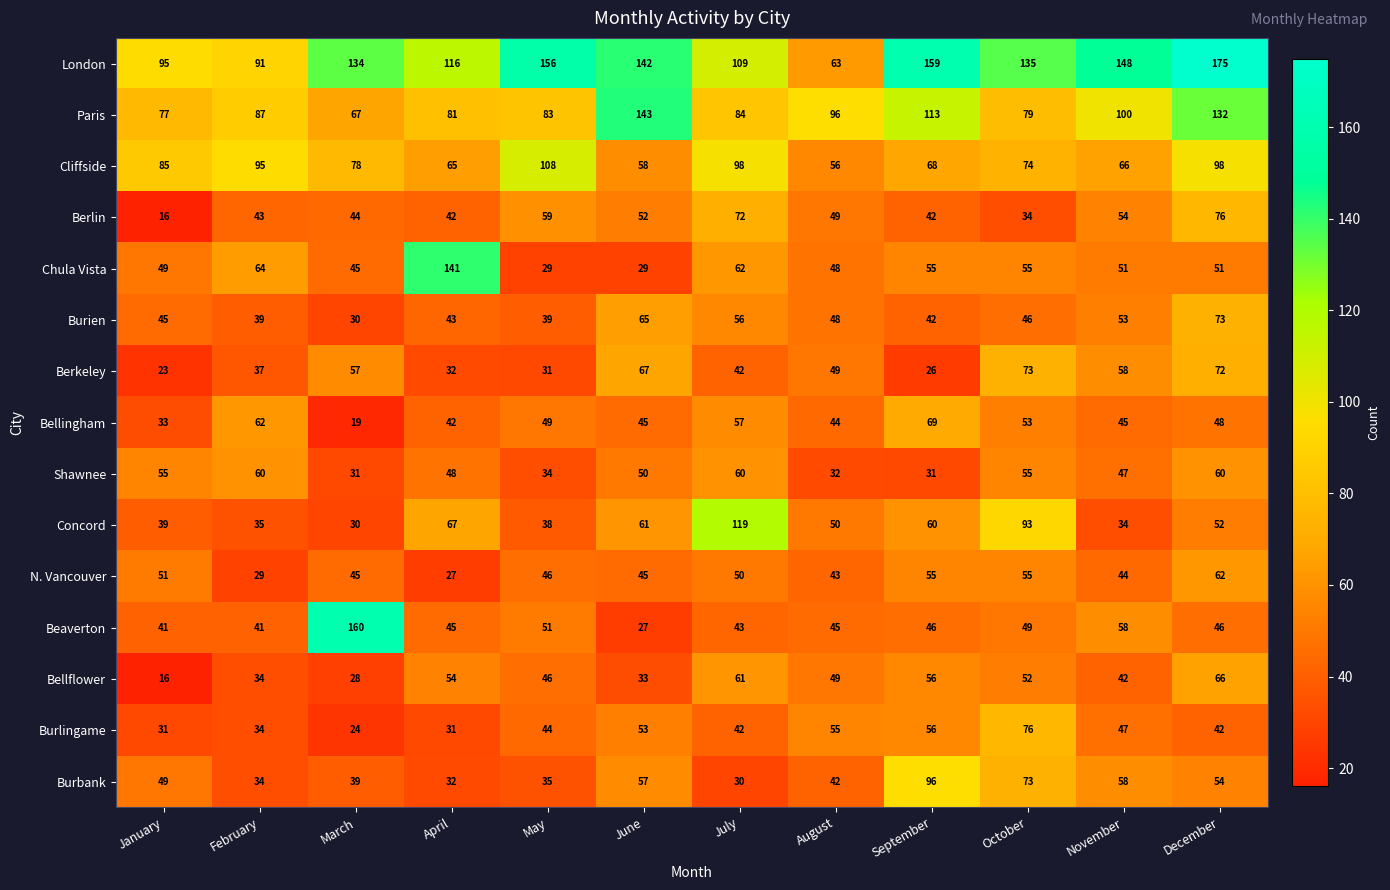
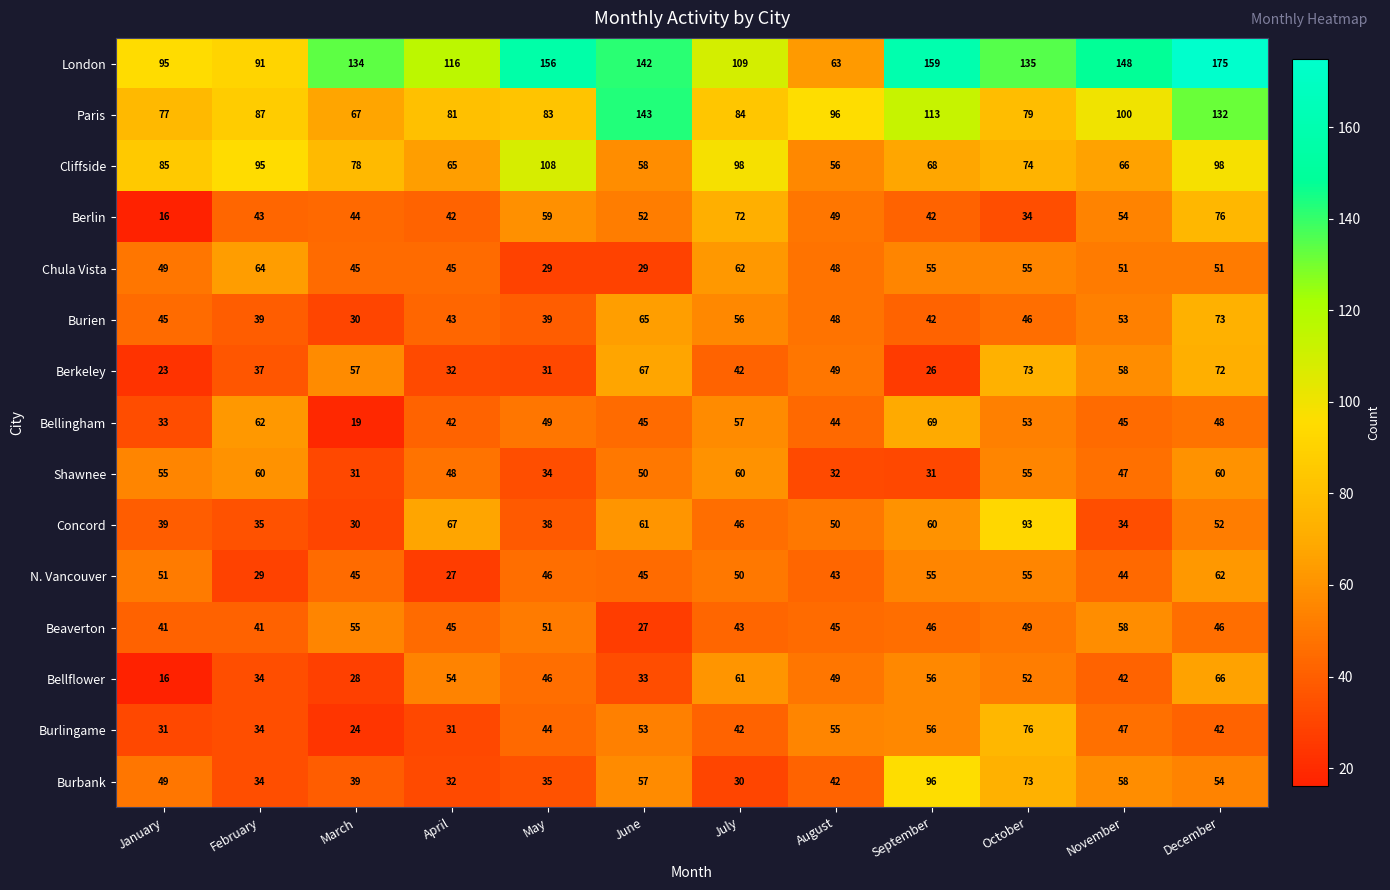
Chula Vista, April: 141 -> 45
Concord, July: 119 -> 46
Beaverton, March: 160 -> 55
